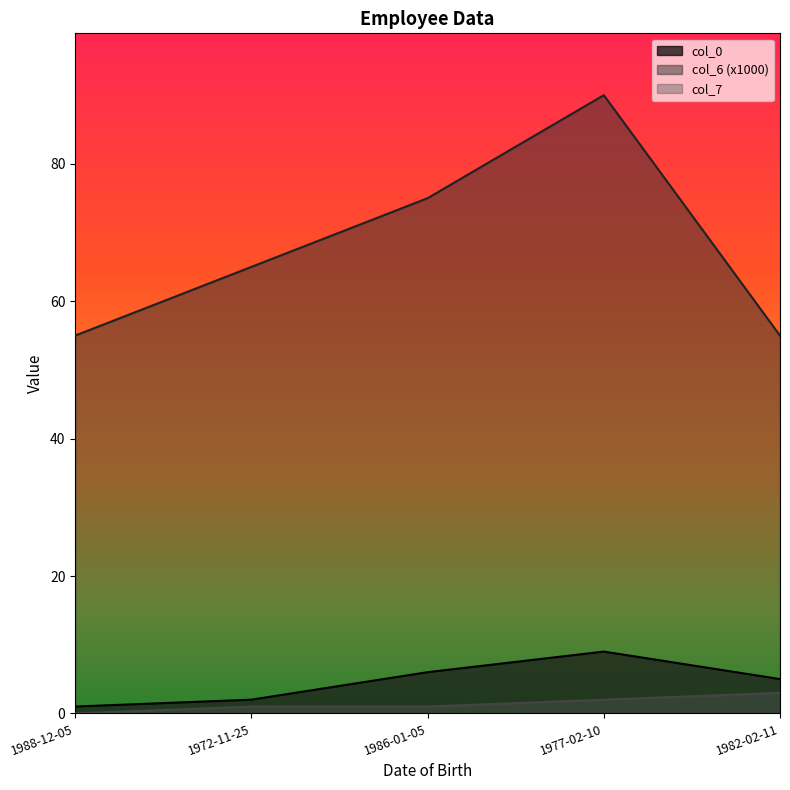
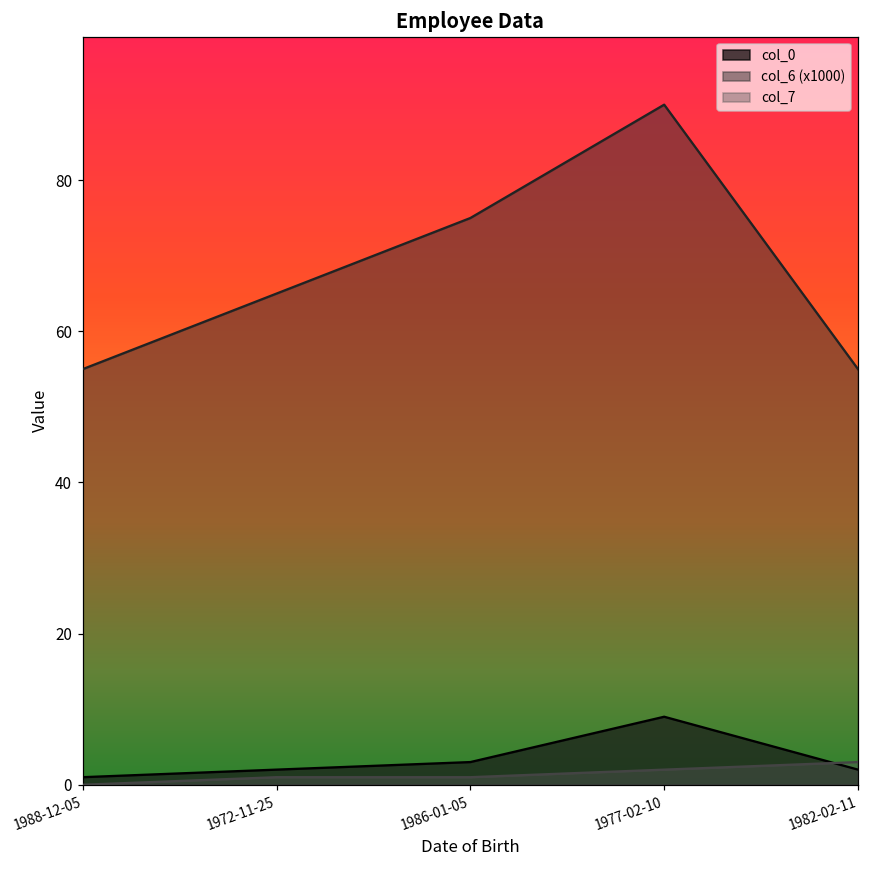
col_0, 1986-01-05: 6 -> 3
col_0, 1982-02-11: 5 -> 2
